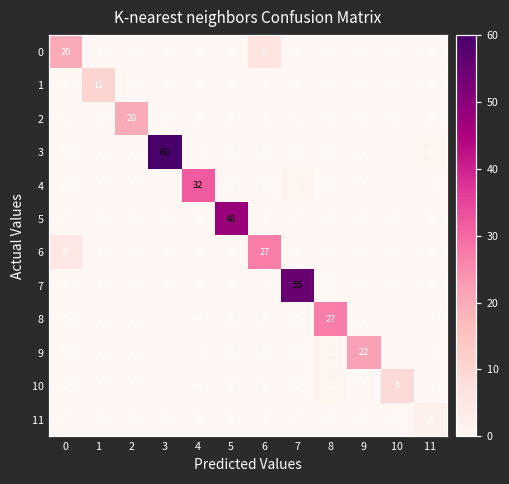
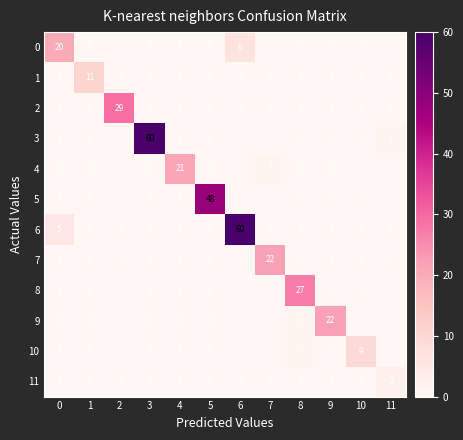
2, 2: 20 -> 29
4, 4: 32 -> 21
6, 6: 27 -> 60
7, 7: 55 -> 22
